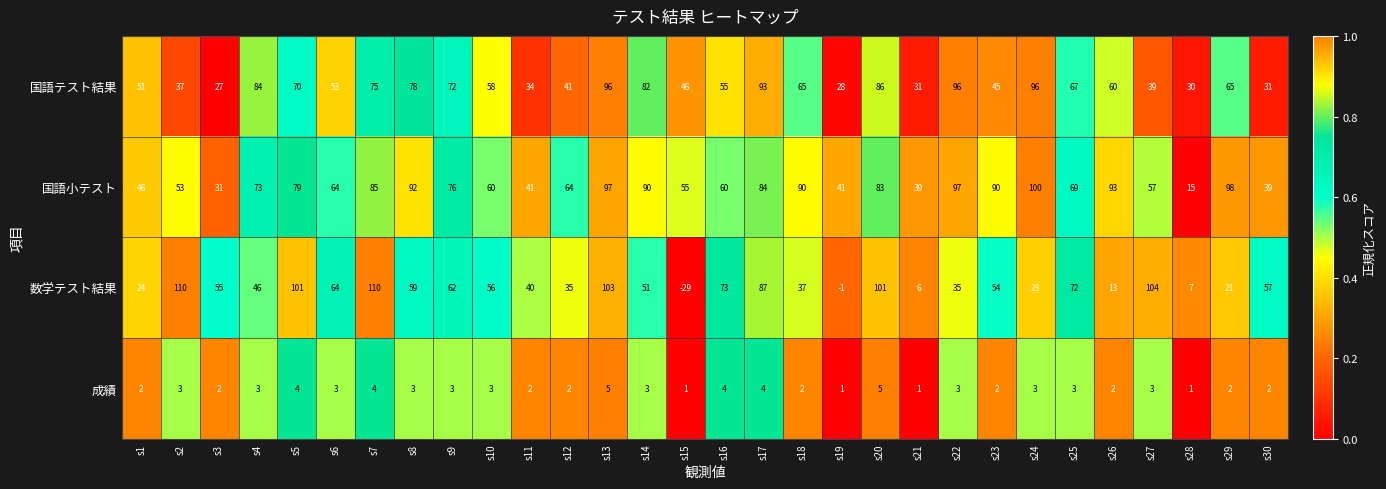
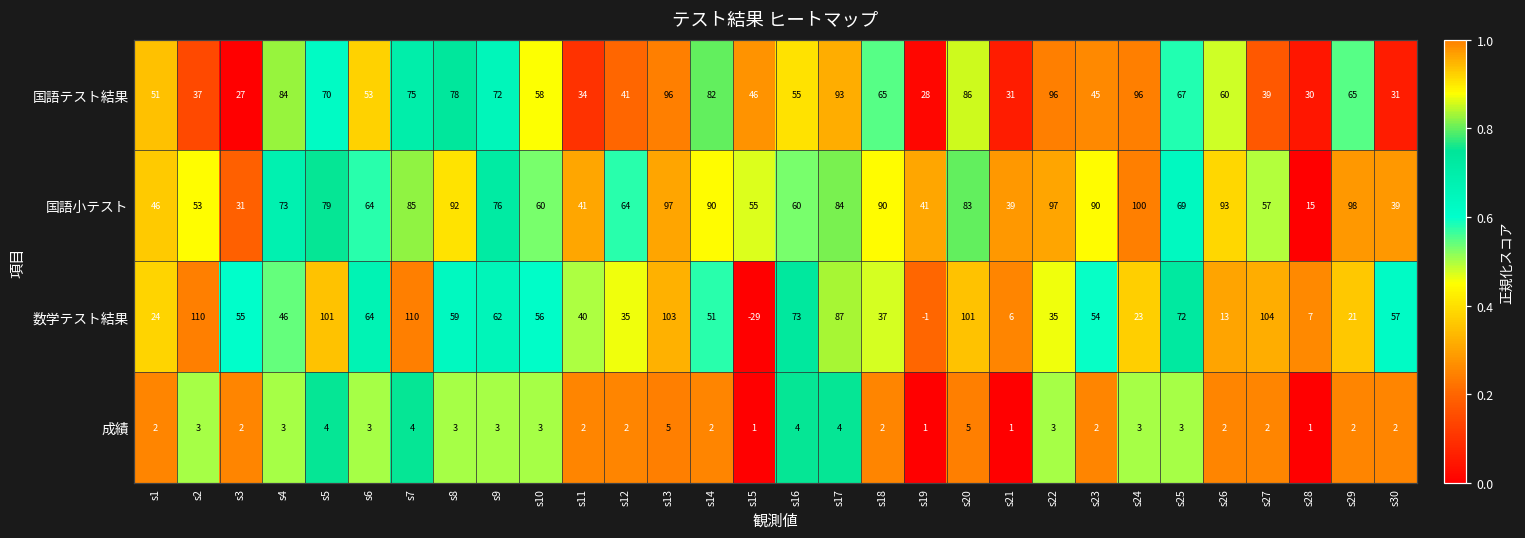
成績, s14: 3 -> 2
成績, s27: 3 -> 2
